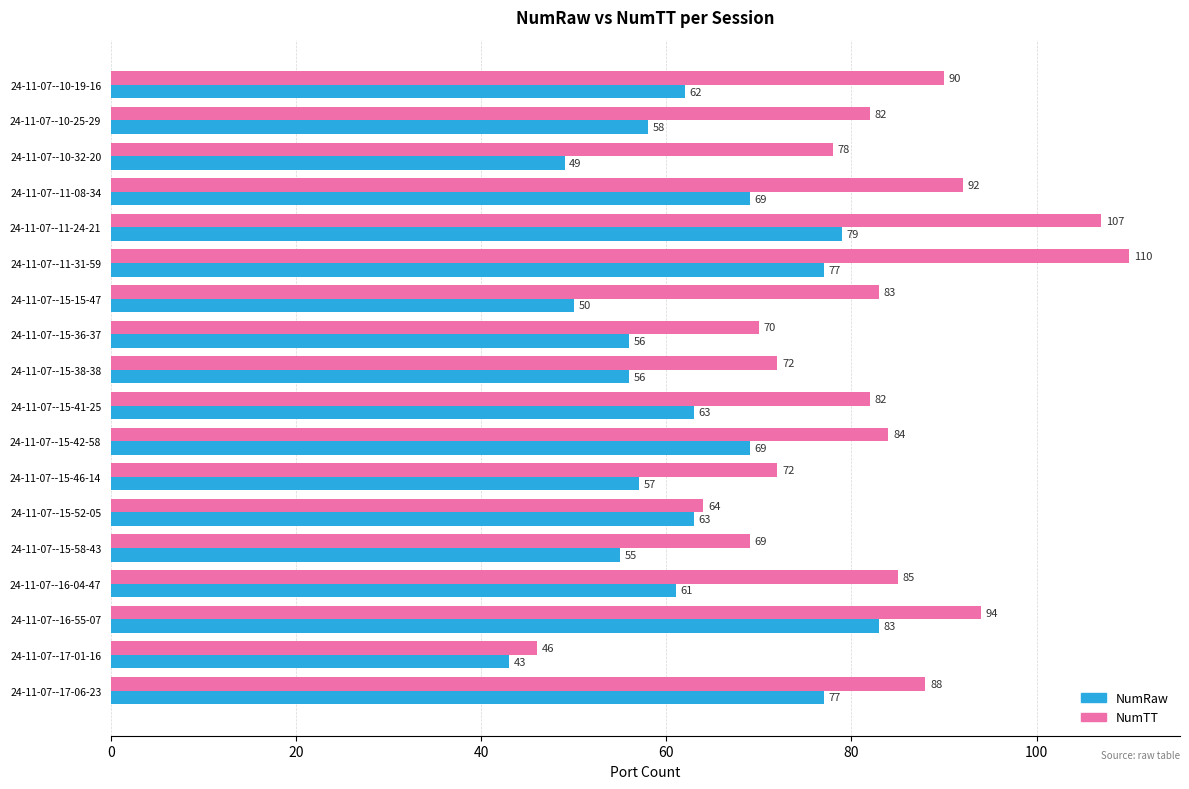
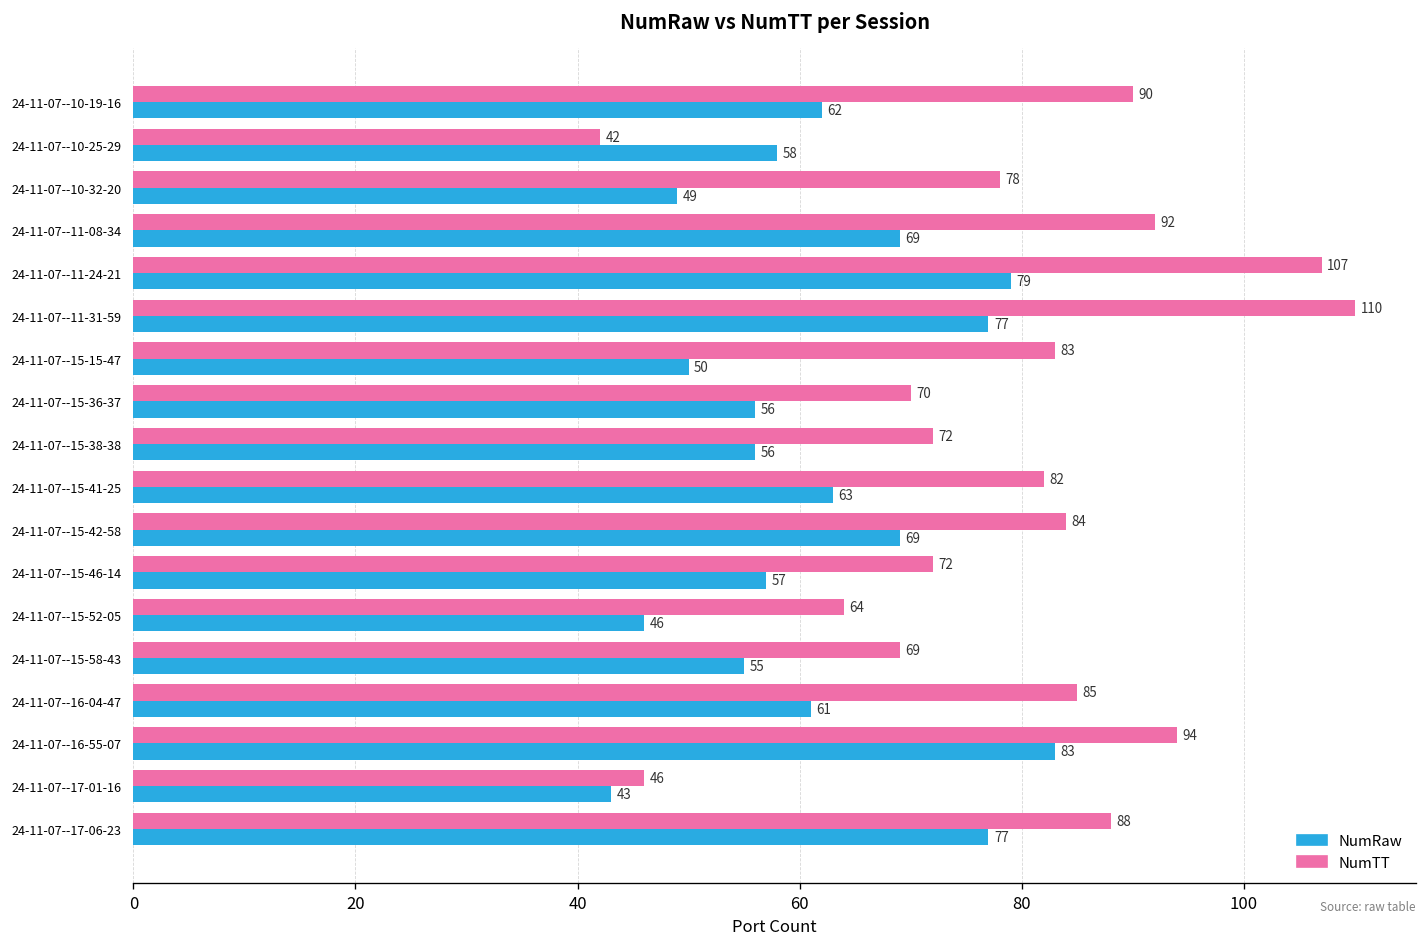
NumTT, 24-11-07--10-25-29: 82 -> 42
NumRaw, 24-11-07--15-52-05: 63 -> 46
